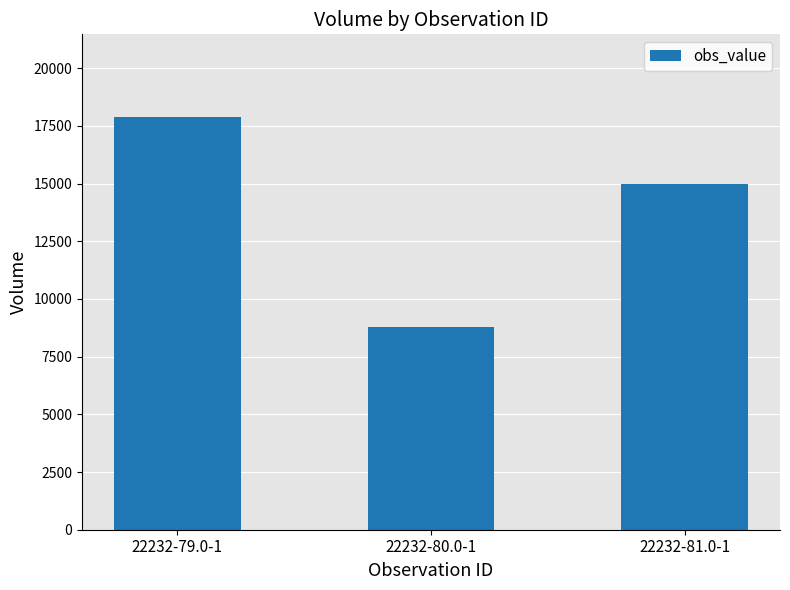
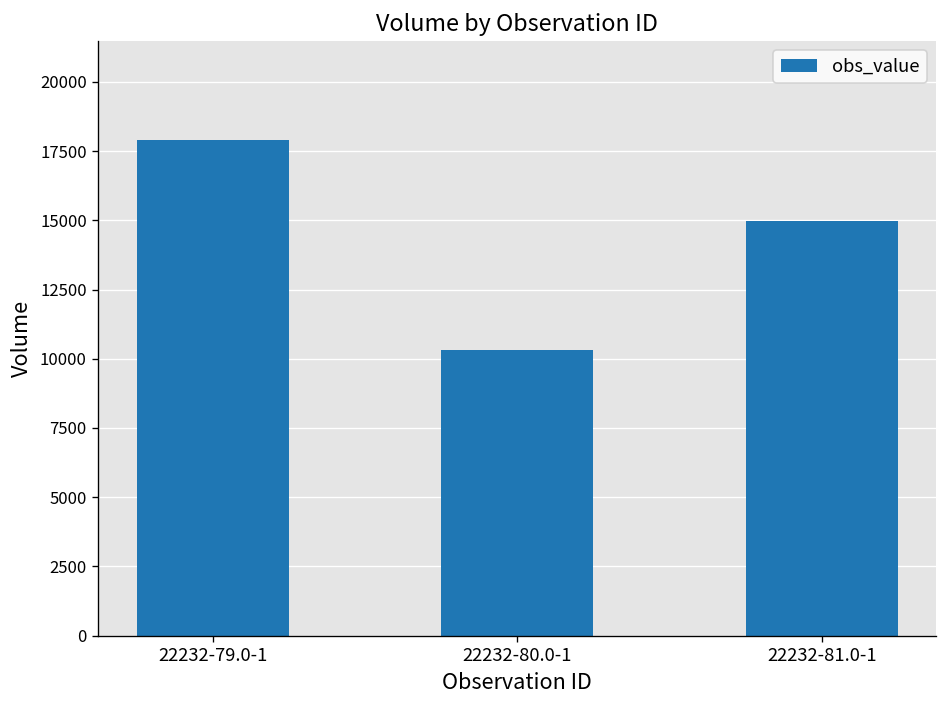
22232-80.0-1: 8800 -> 10300
